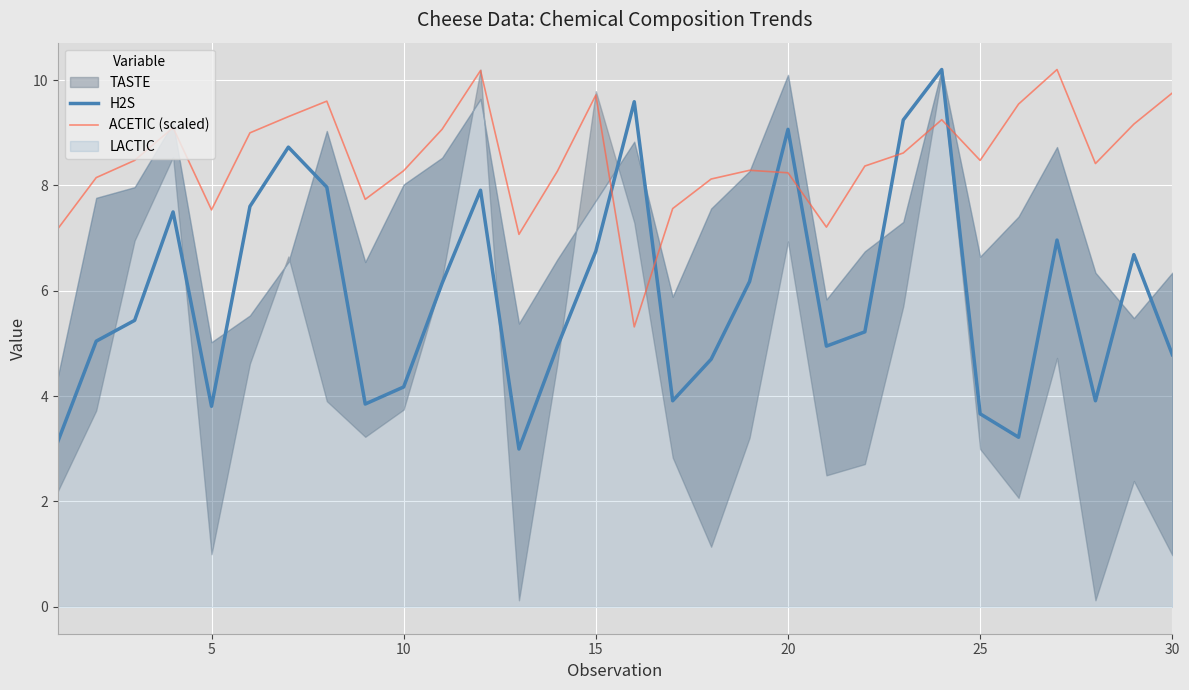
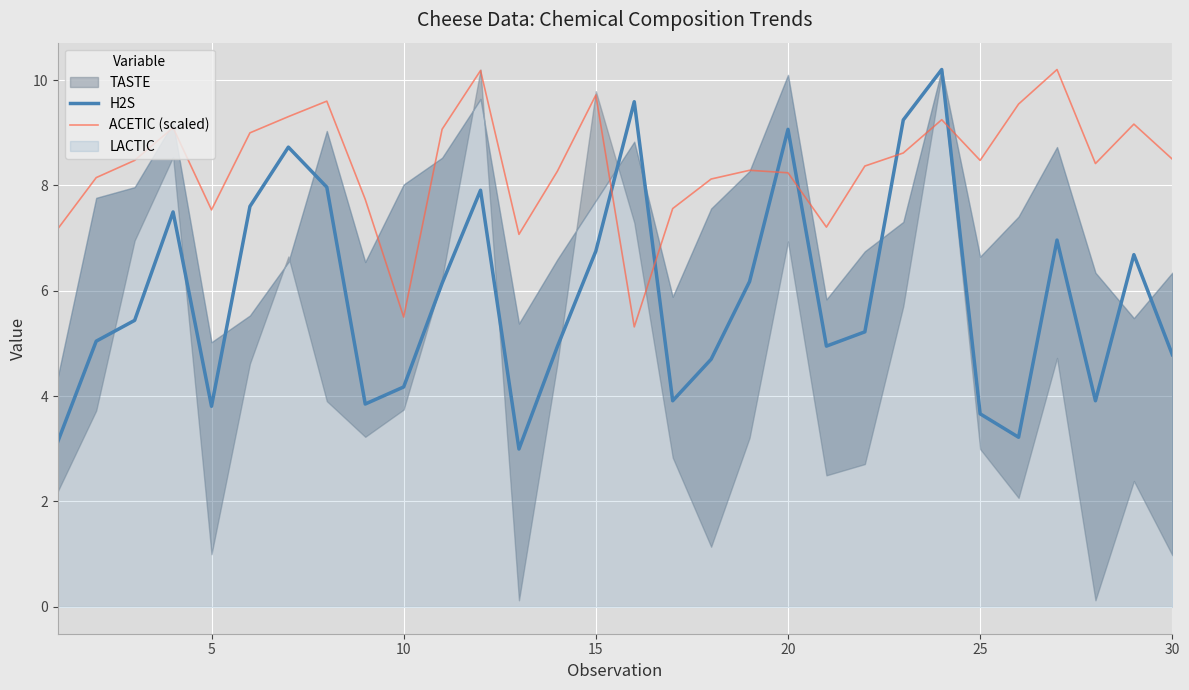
ACETIC (scaled), 10: 8.3 -> 5.5
ACETIC (scaled), 30: 9.8 -> 8.5
